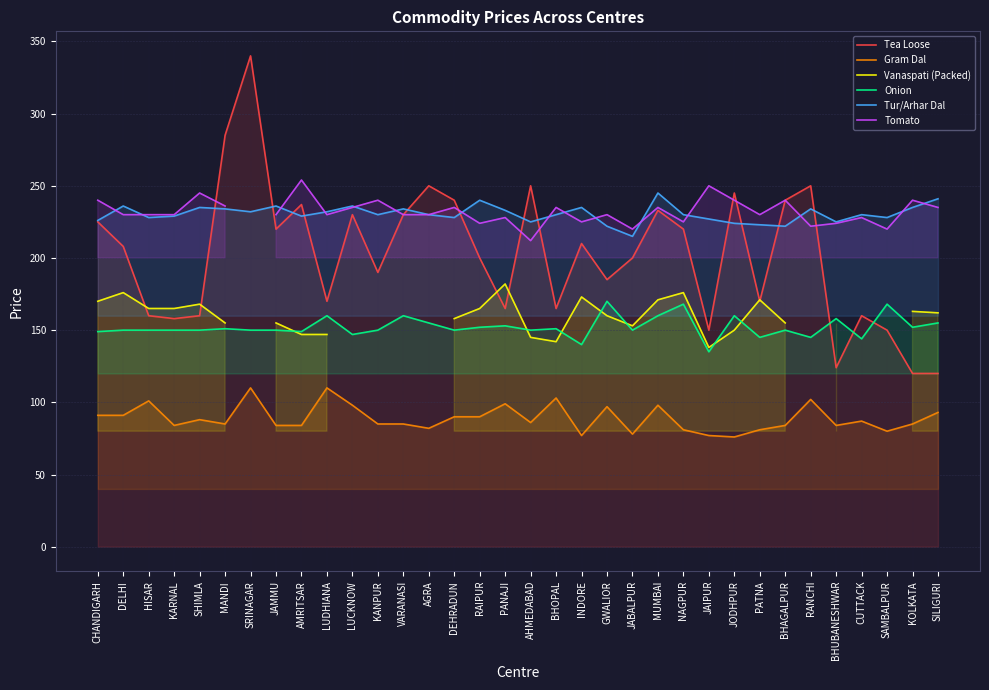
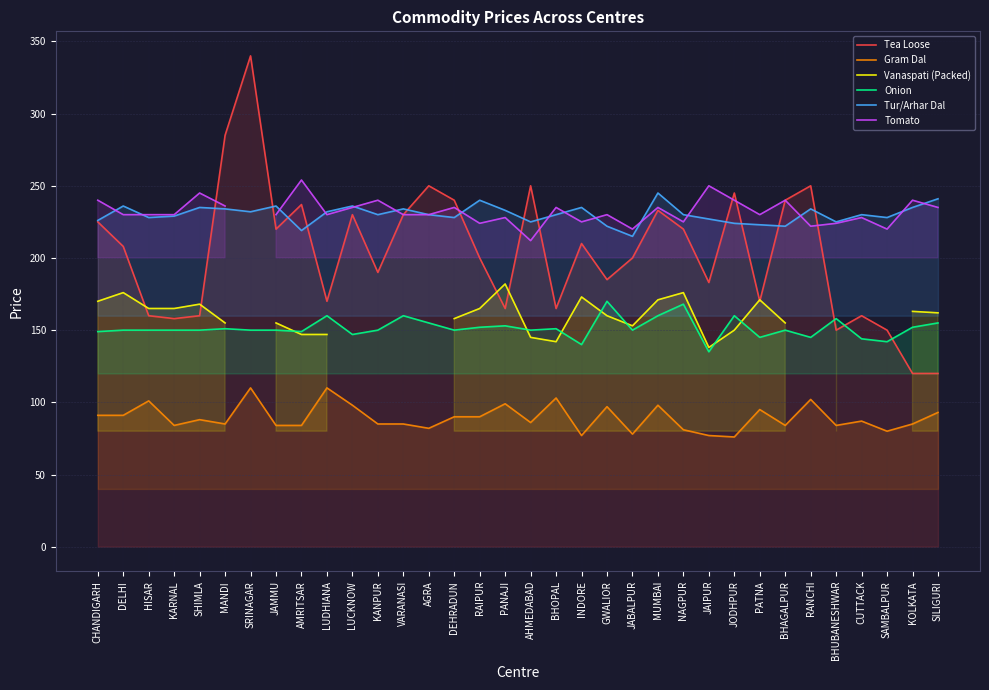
Tur/Arhar Dal, AMRITSAR: 229 -> 219
Tea Loose, JAIPUR: 150 -> 183
Gram Dal, PATNA: 81 -> 95
Tea Loose, BHUBANESHWAR: 124 -> 150
Onion, SAMBALPUR: 168 -> 142
